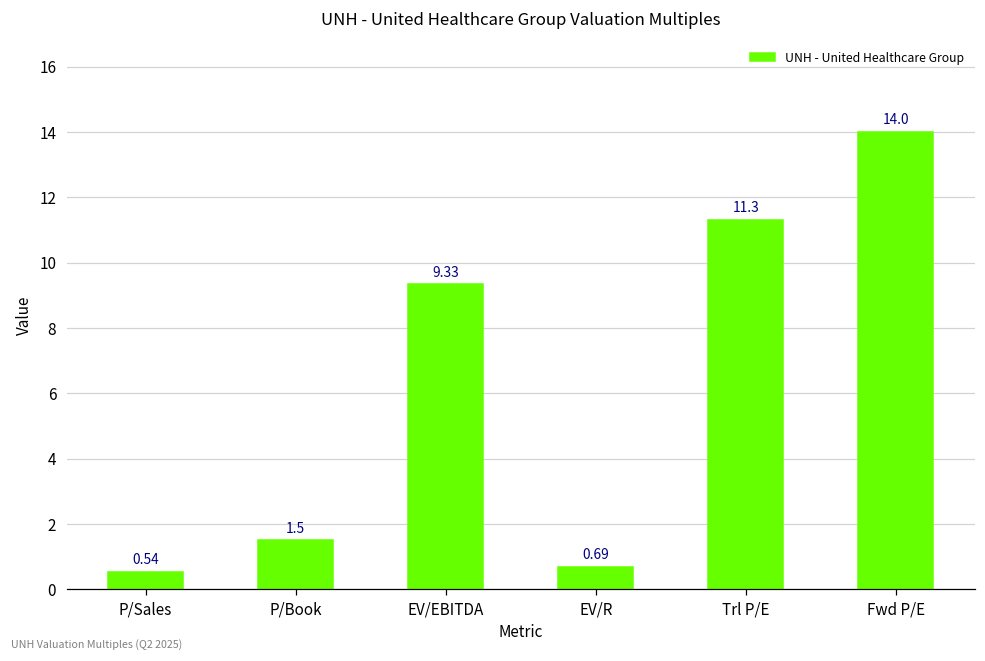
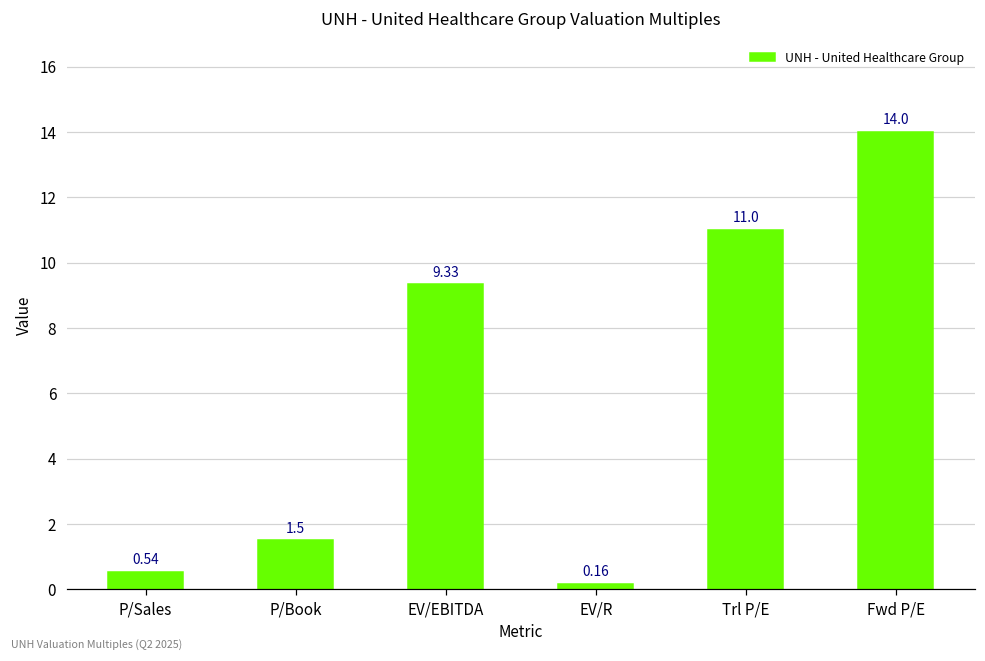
EV/R: 0.69 -> 0.16
Trl P/E: 11.3 -> 11.0
